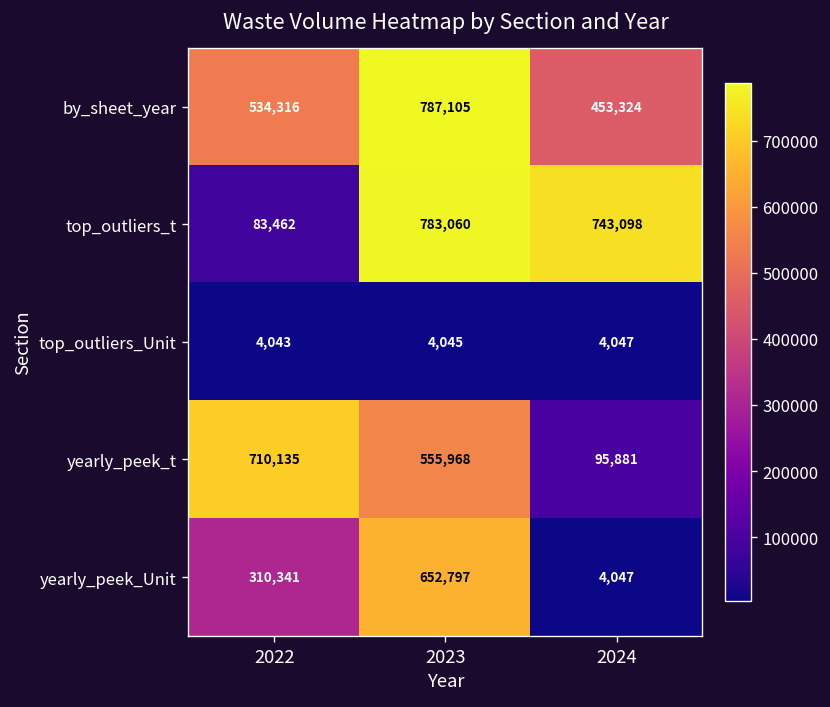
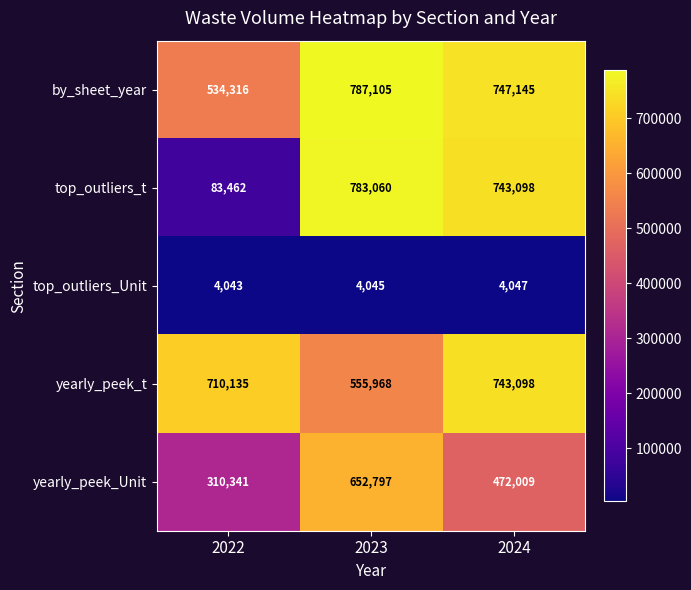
by_sheet_year, 2024: 453,324 -> 747,145
yearly_peek_t, 2024: 95,881 -> 743,098
yearly_peek_Unit, 2024: 4,047 -> 472,009
